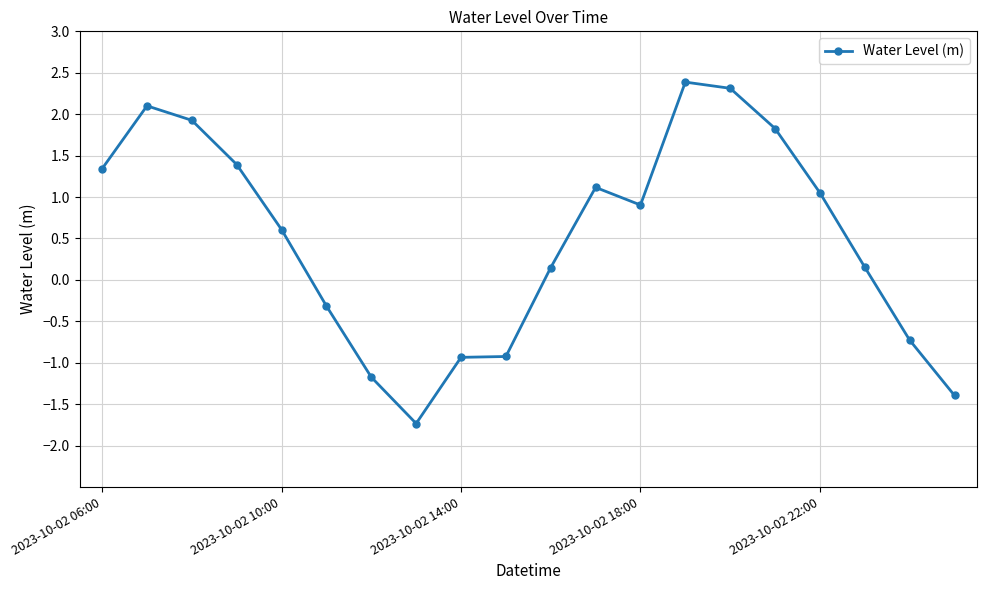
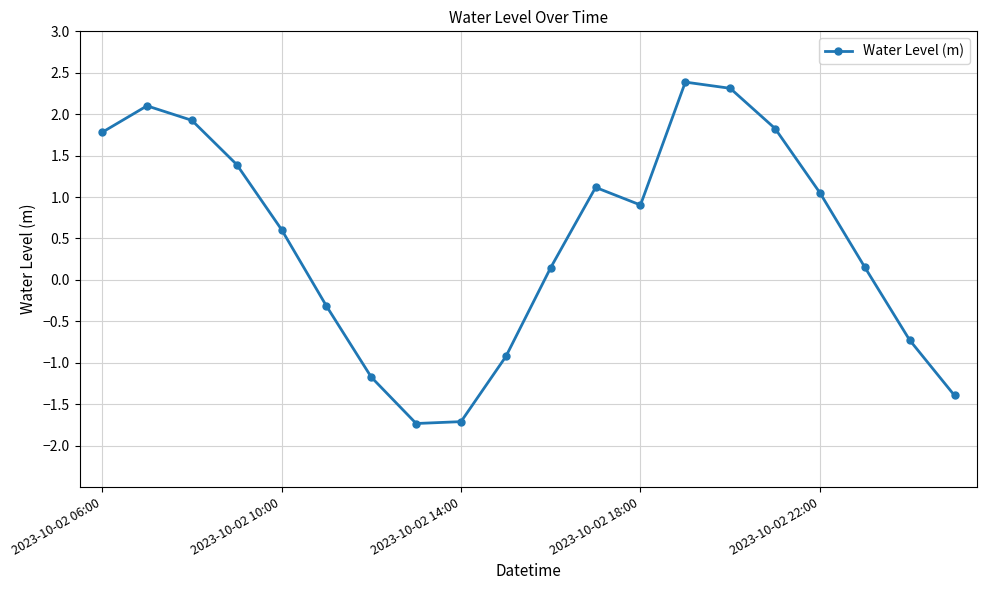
2023-10-02 06:00: 1.3 -> 1.8
2023-10-02 14:00: -0.9 -> -1.7
